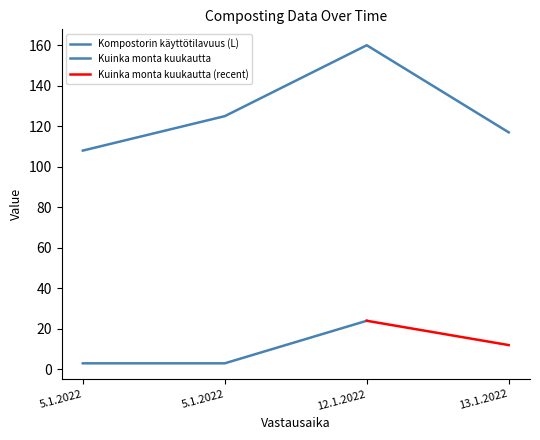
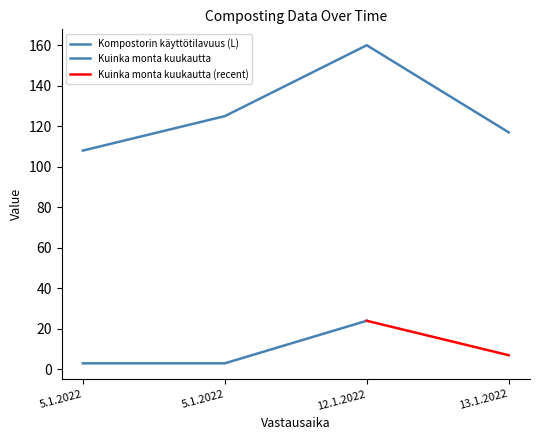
Kuinka monta kuukautta (recent), 13.1.2022: 12 -> 7
